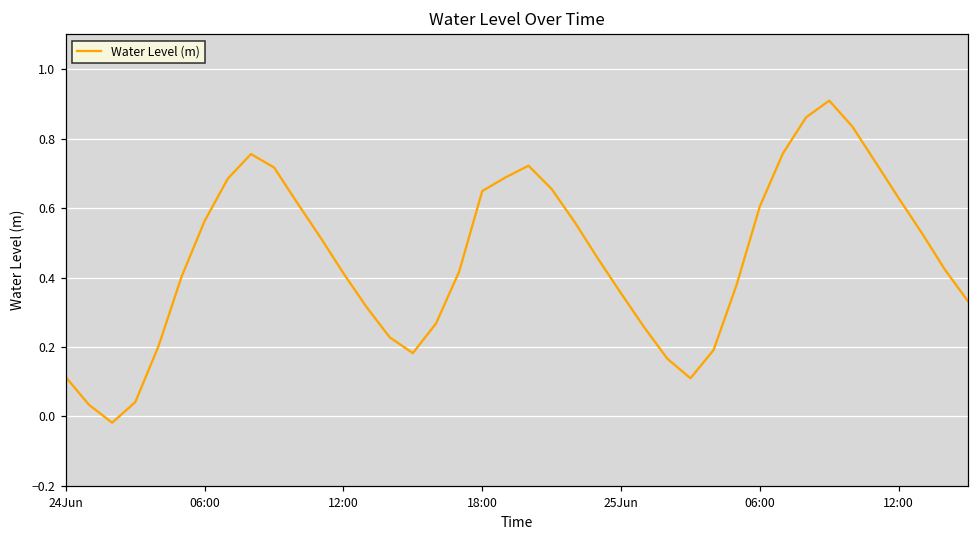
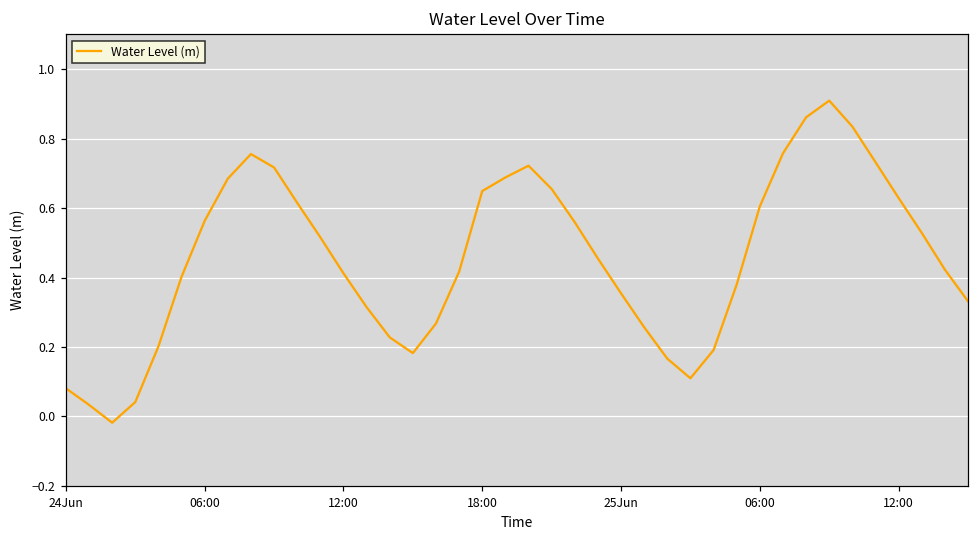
24Jun: 0.11 -> 0.08
